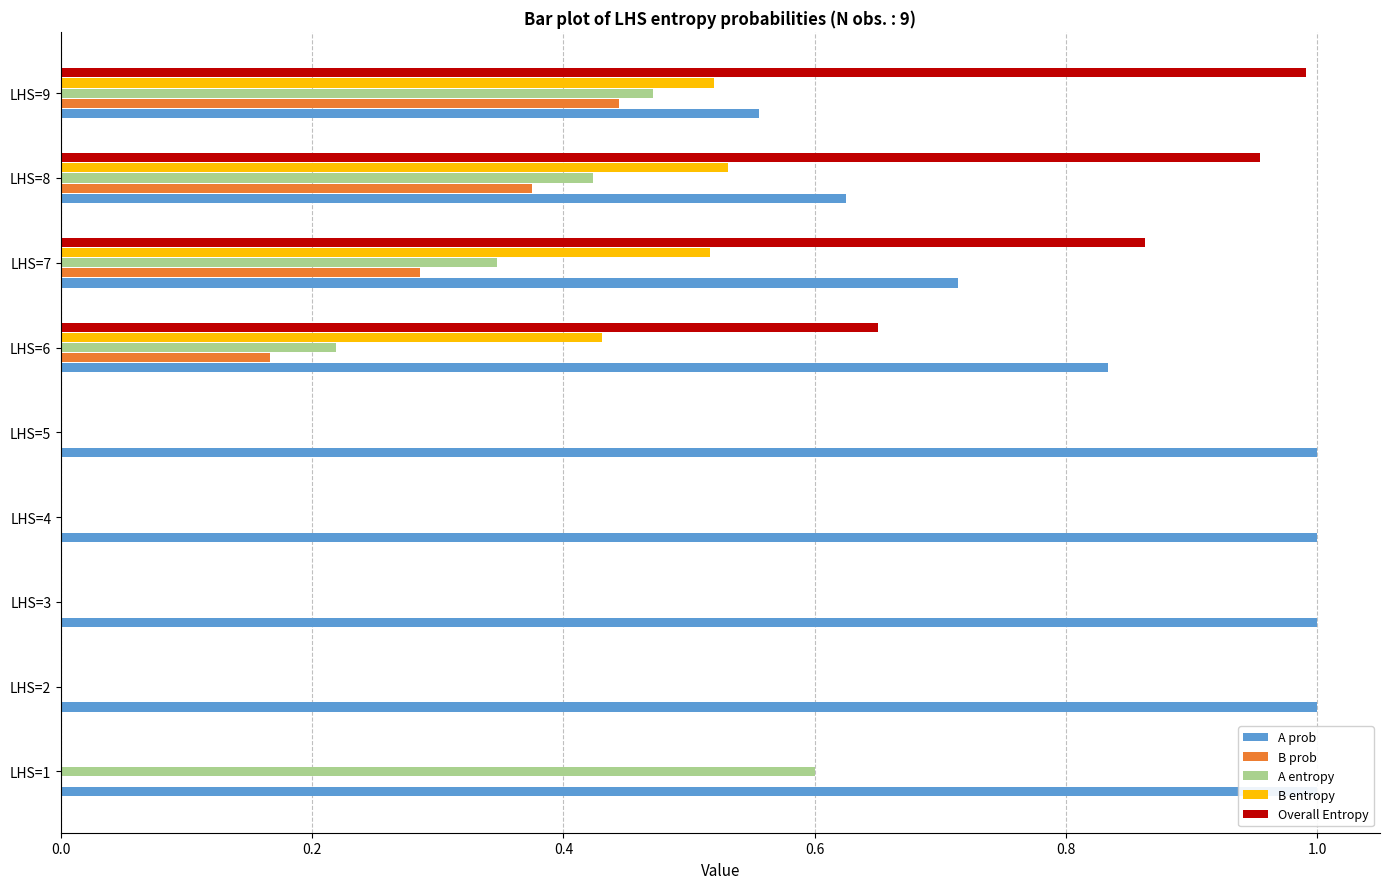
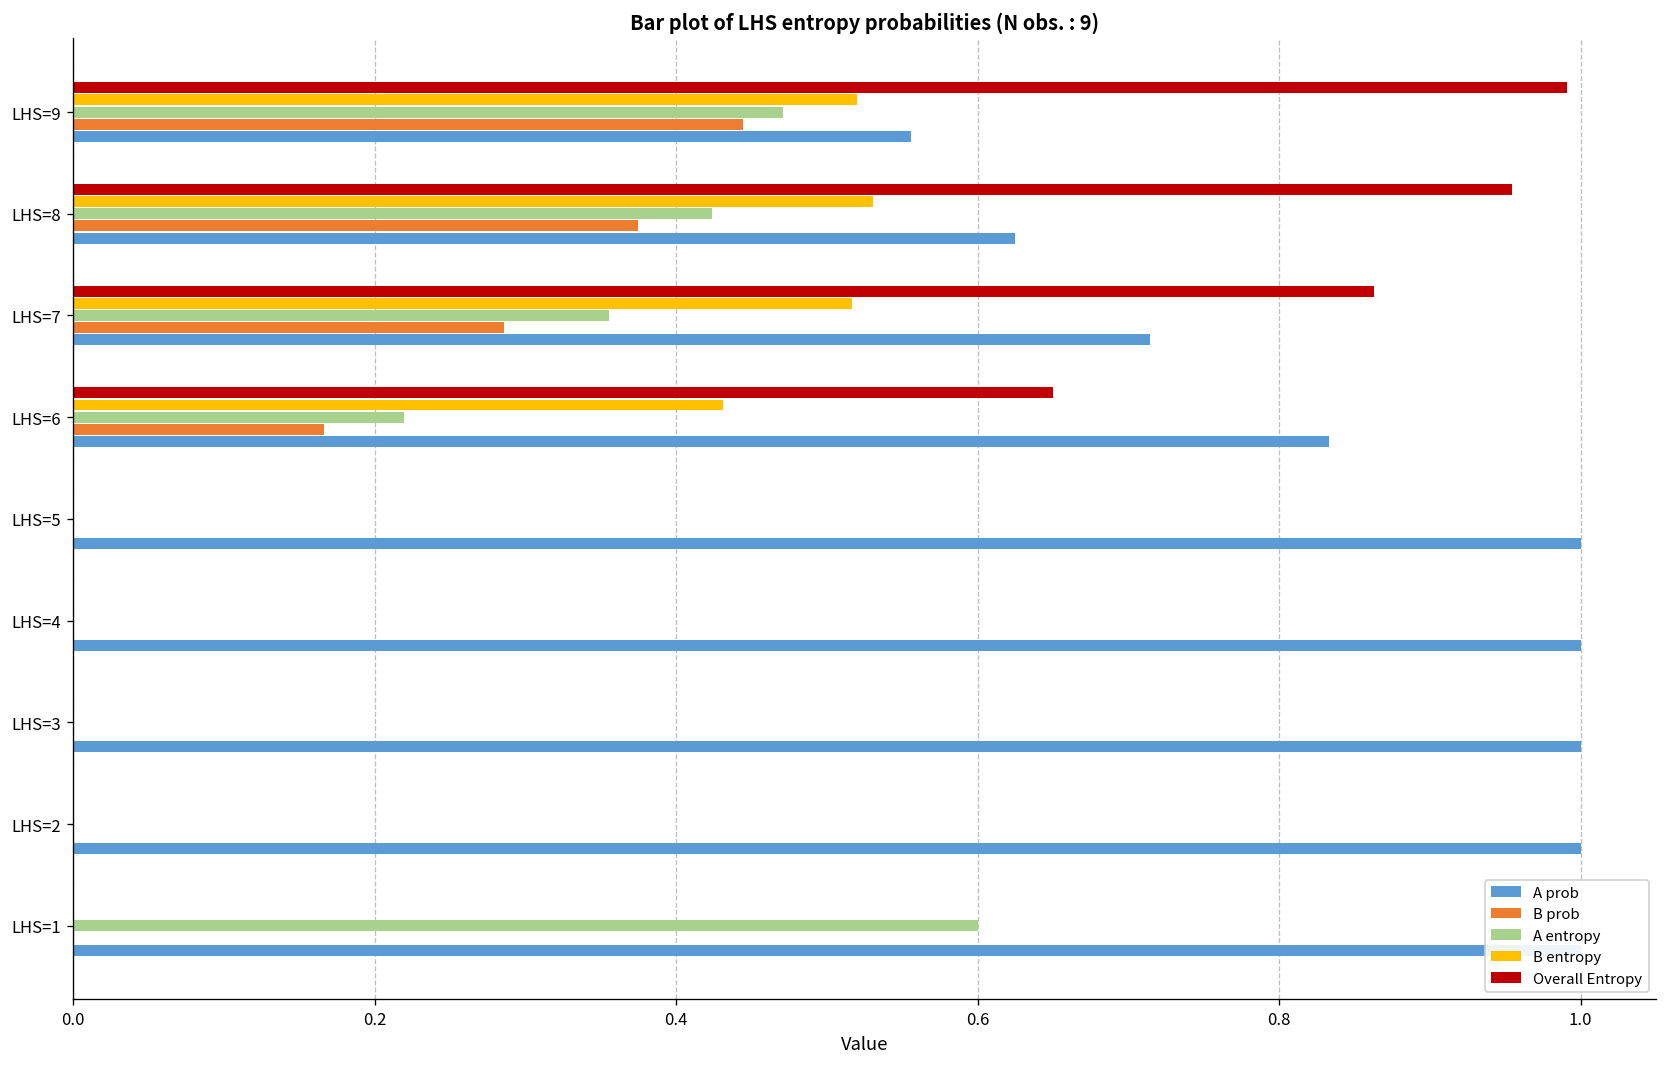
A entropy, LHS=7: 0.347 -> 0.355
